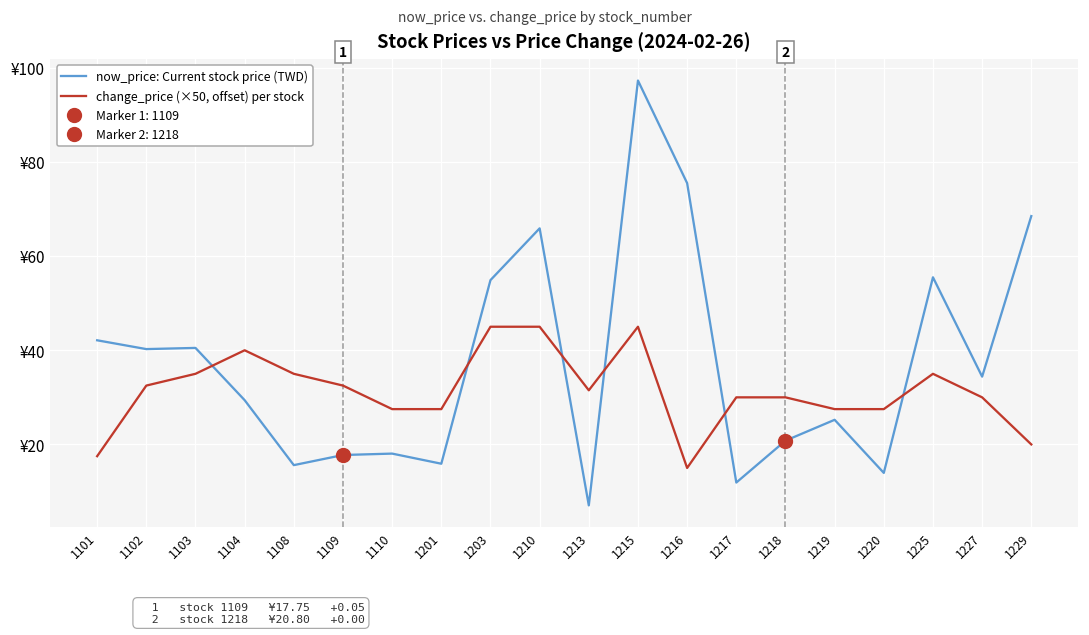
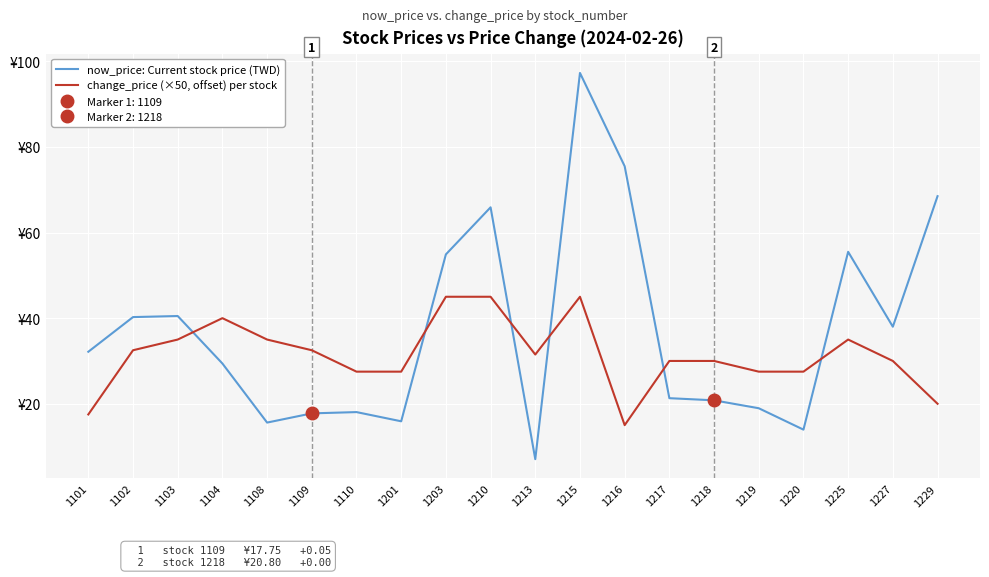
now_price: Current stock price (TWD), 1101: ¥42 -> ¥32
now_price: Current stock price (TWD), 1217: ¥12 -> ¥21
now_price: Current stock price (TWD), 1219: ¥25 -> ¥19
now_price: Current stock price (TWD), 1227: ¥34 -> ¥38
